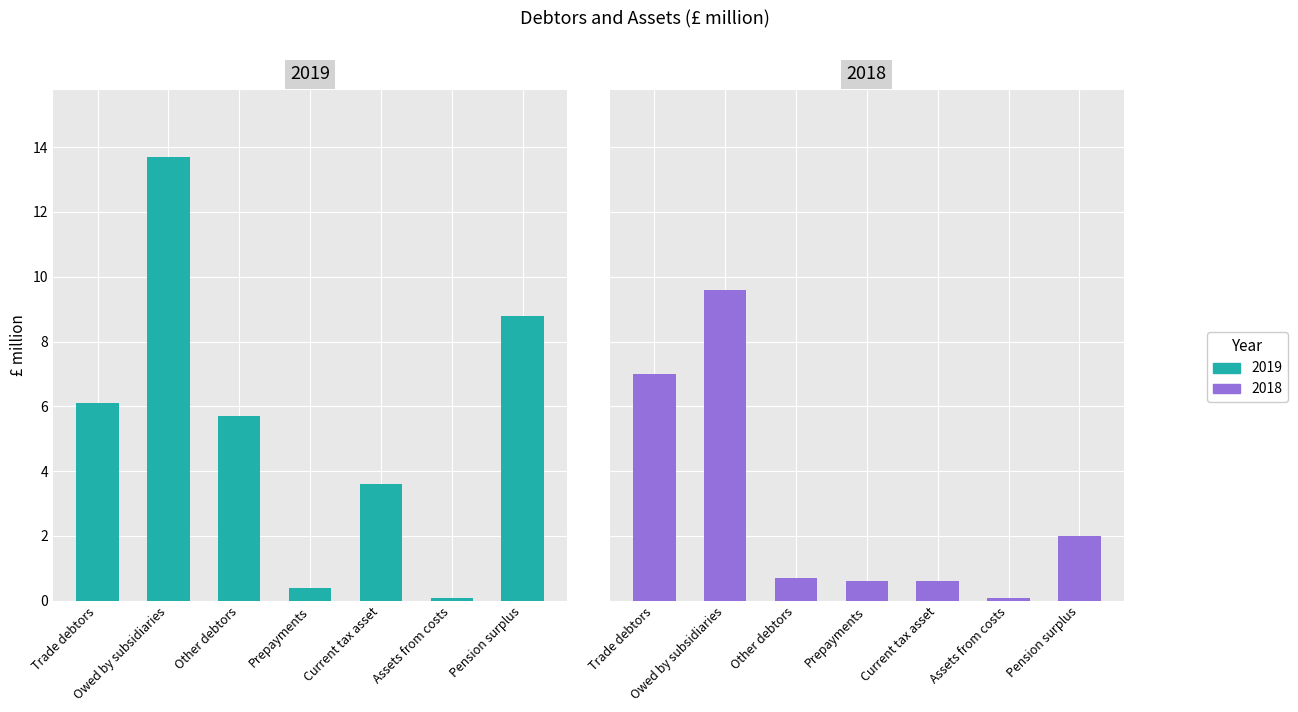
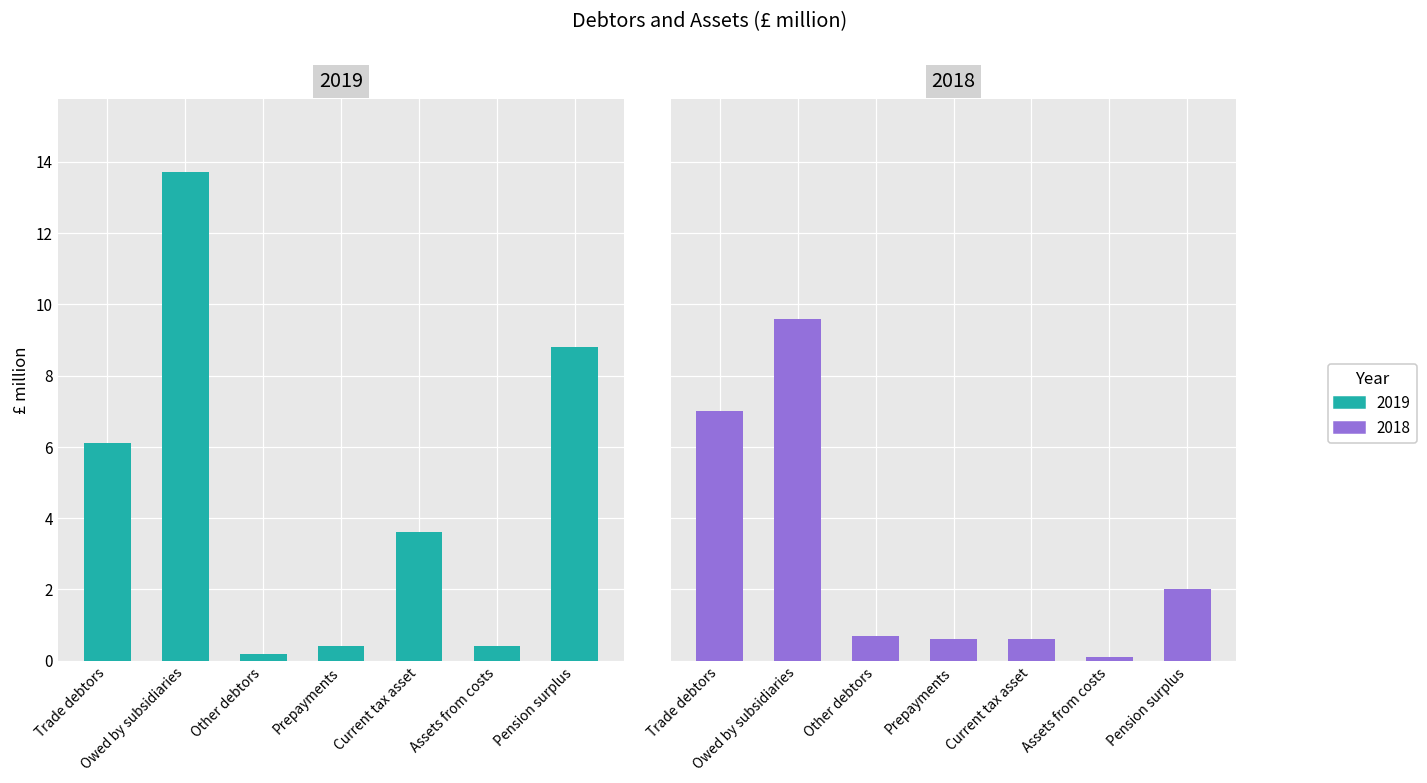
2019, Other debtors: 5.7 -> 0.2
2019, Assets from costs: 0.1 -> 0.4
